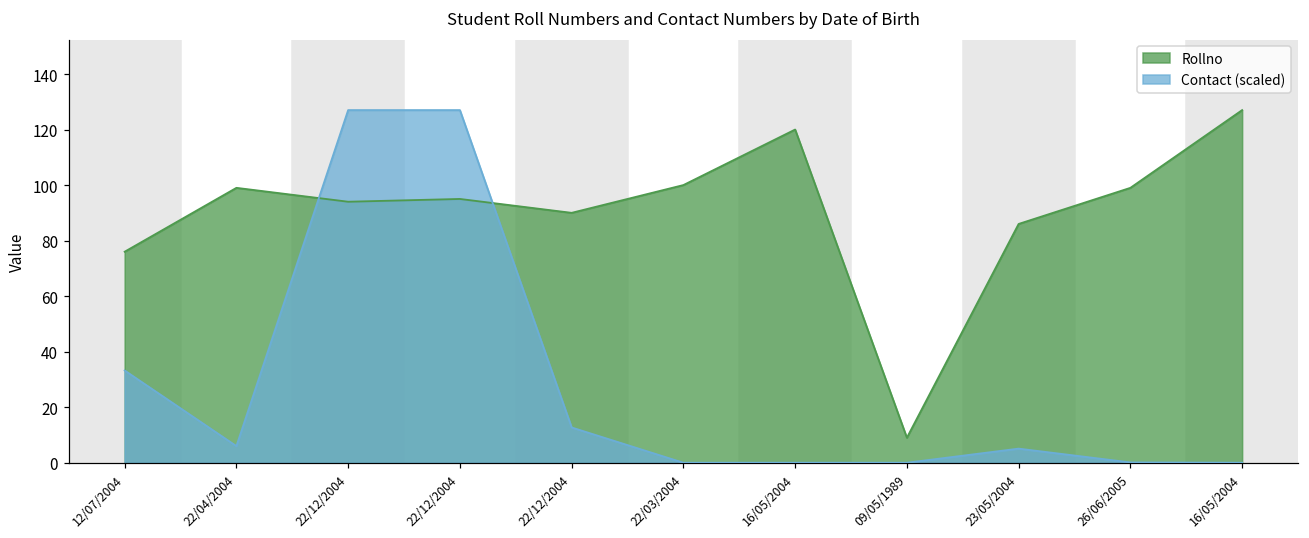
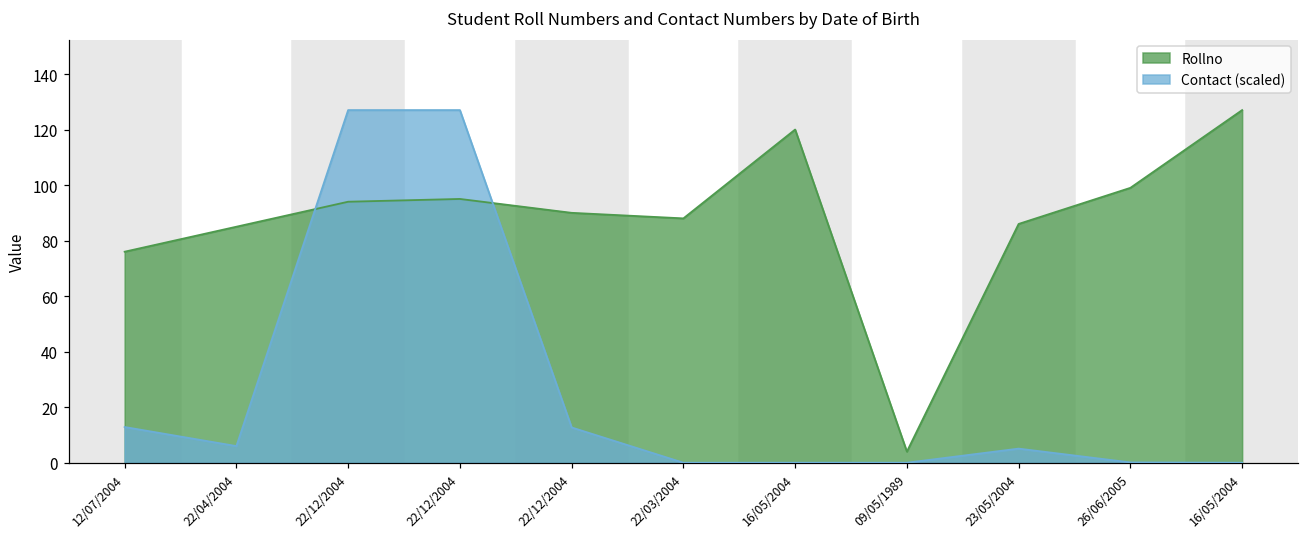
Contact (scaled), 12/07/2004: 33 -> 13
Rollno, 22/04/2004: 99 -> 85
Rollno, 22/03/2004: 100 -> 88
Rollno, 09/05/1989: 9 -> 4
